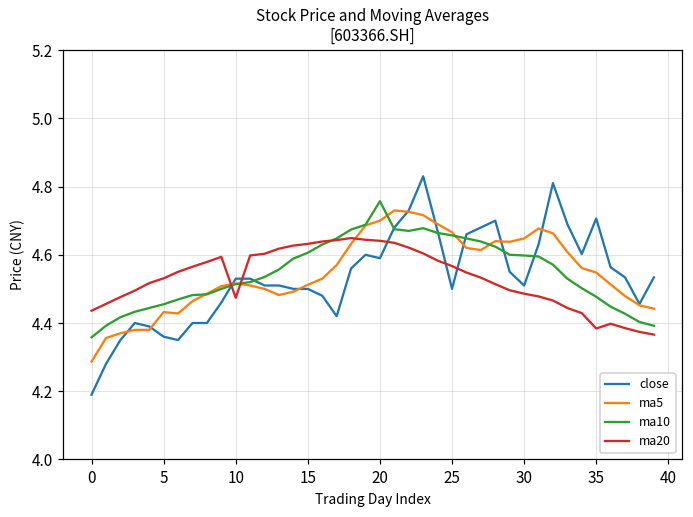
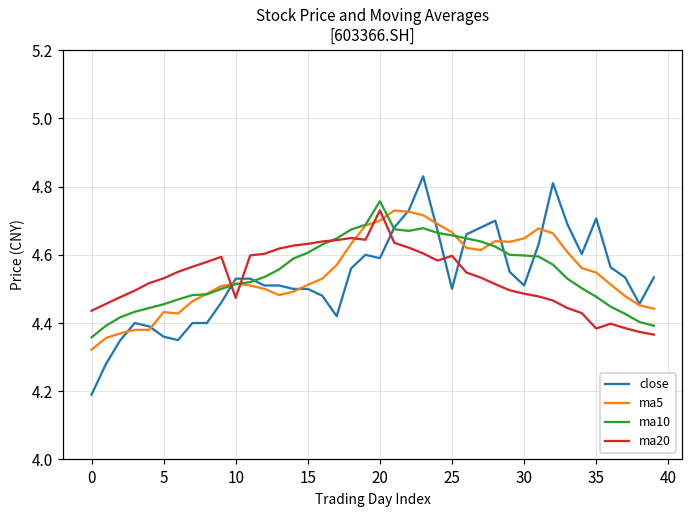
ma5, 0: 4.29 -> 4.32
ma20, 20: 4.64 -> 4.73
ma20, 25: 4.57 -> 4.60
